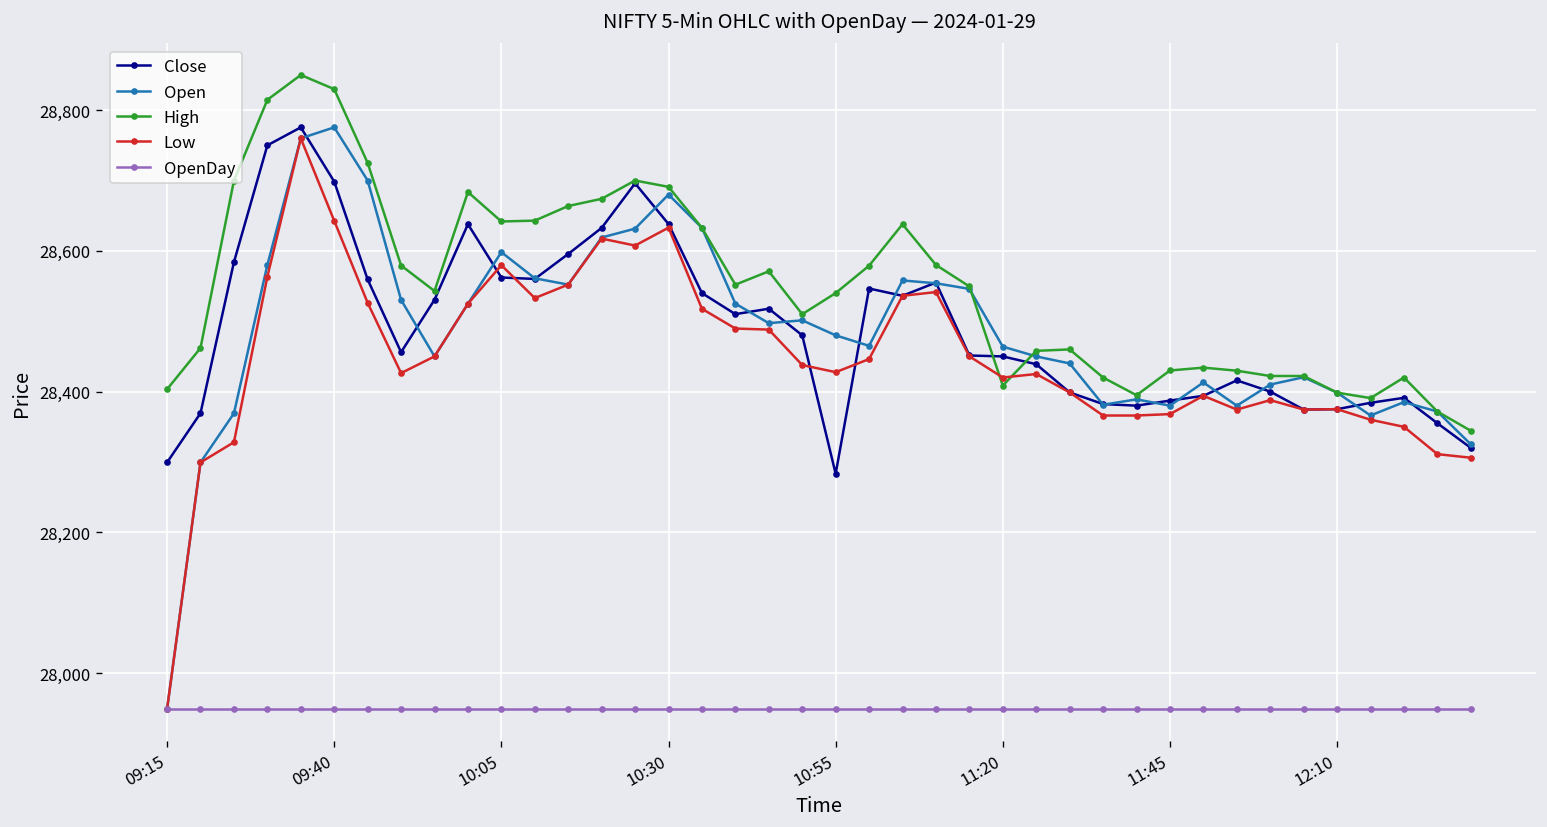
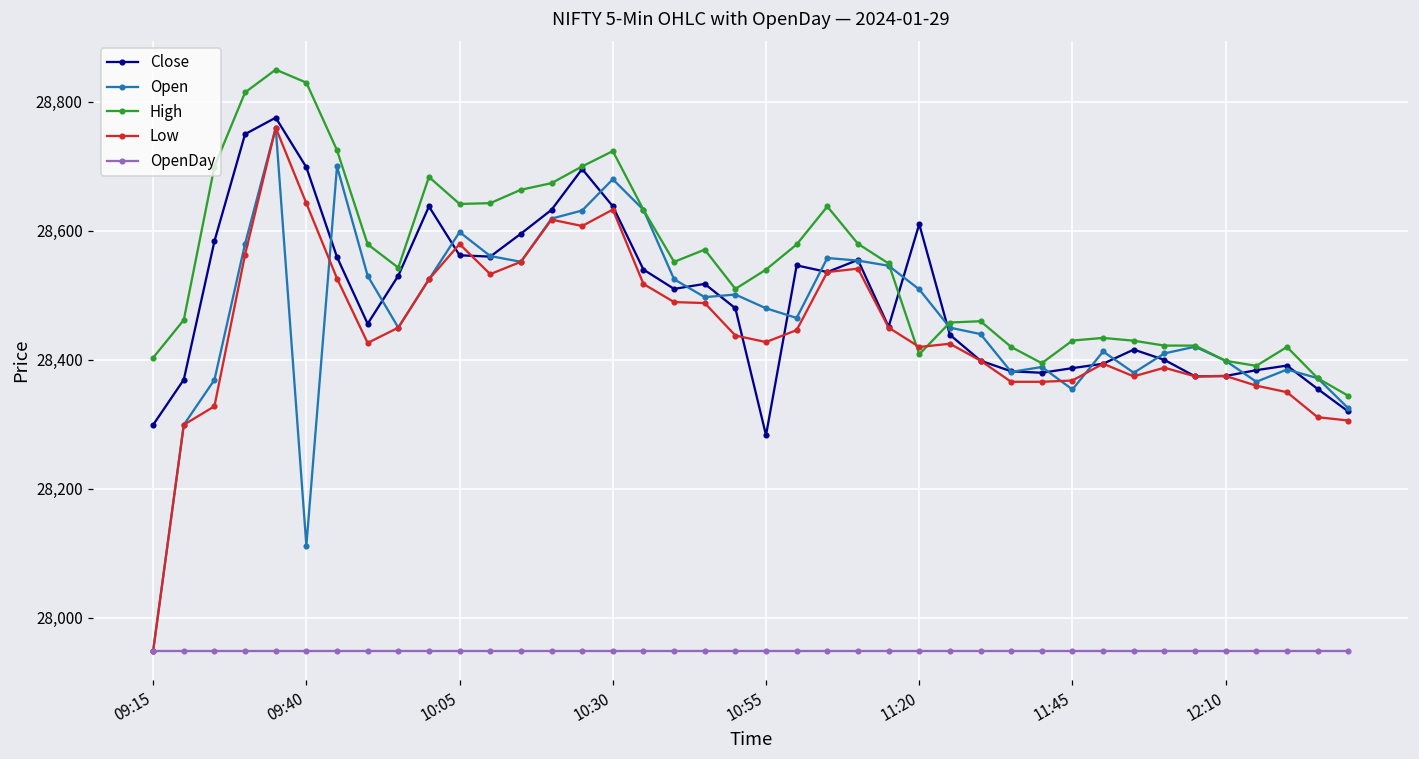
Open, 09:40: 28,780 -> 28,110
High, 10:30: 28,690 -> 28,720
Close, 11:20: 28,450 -> 28,610
Open, 11:20: 28,460 -> 28,510
Open, 11:45: 28,380 -> 28,350
